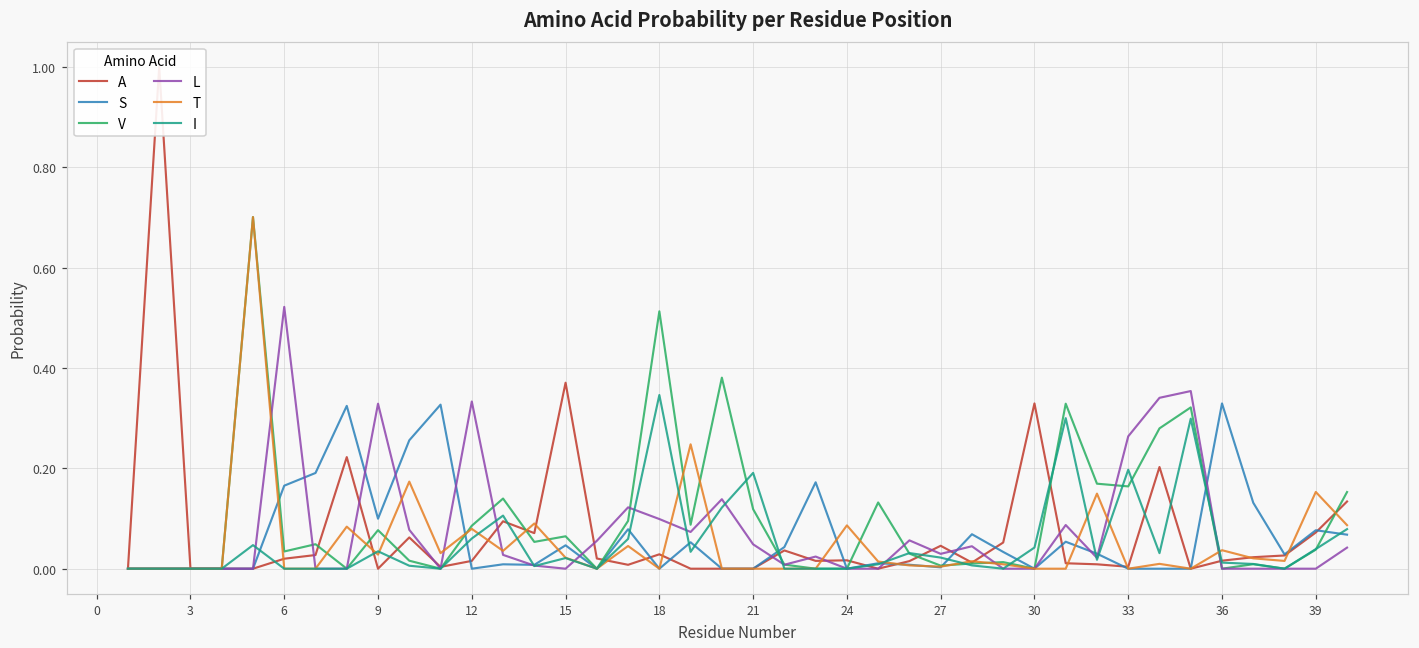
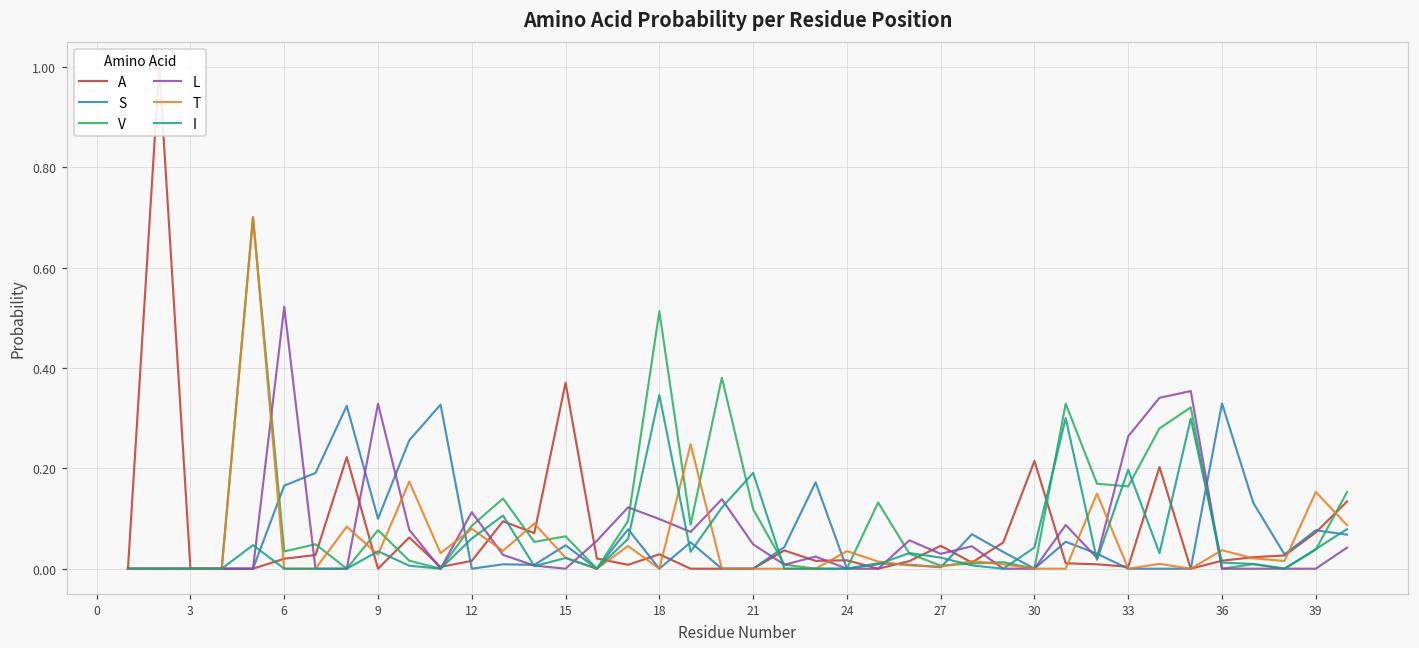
L, 12: 0.33 -> 0.11
T, 24: 0.09 -> 0.04
A, 30: 0.33 -> 0.21
